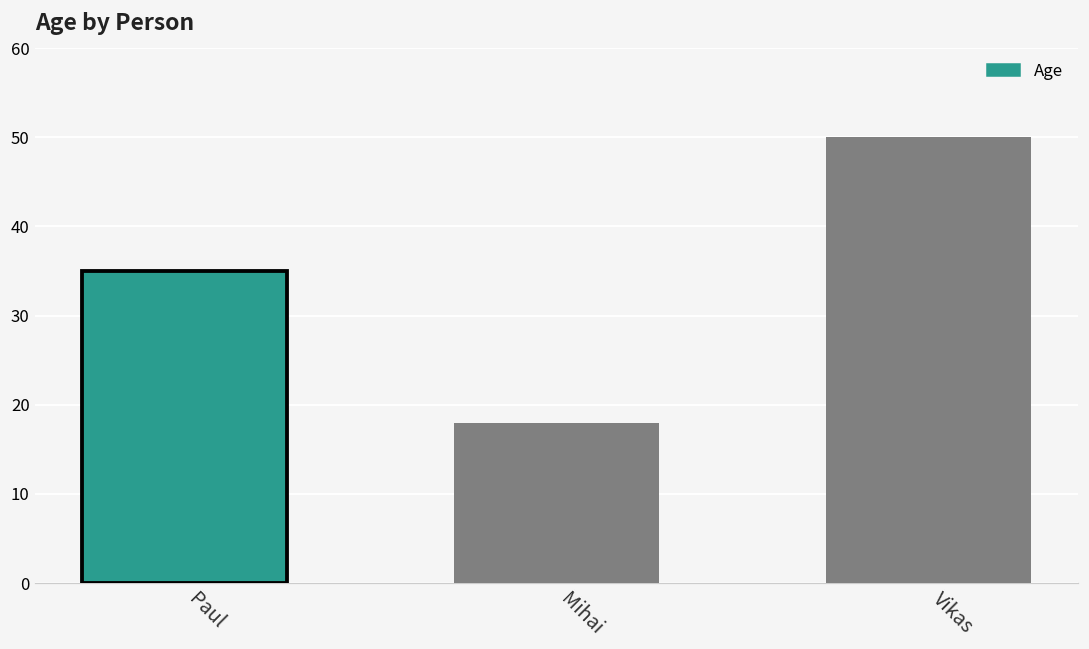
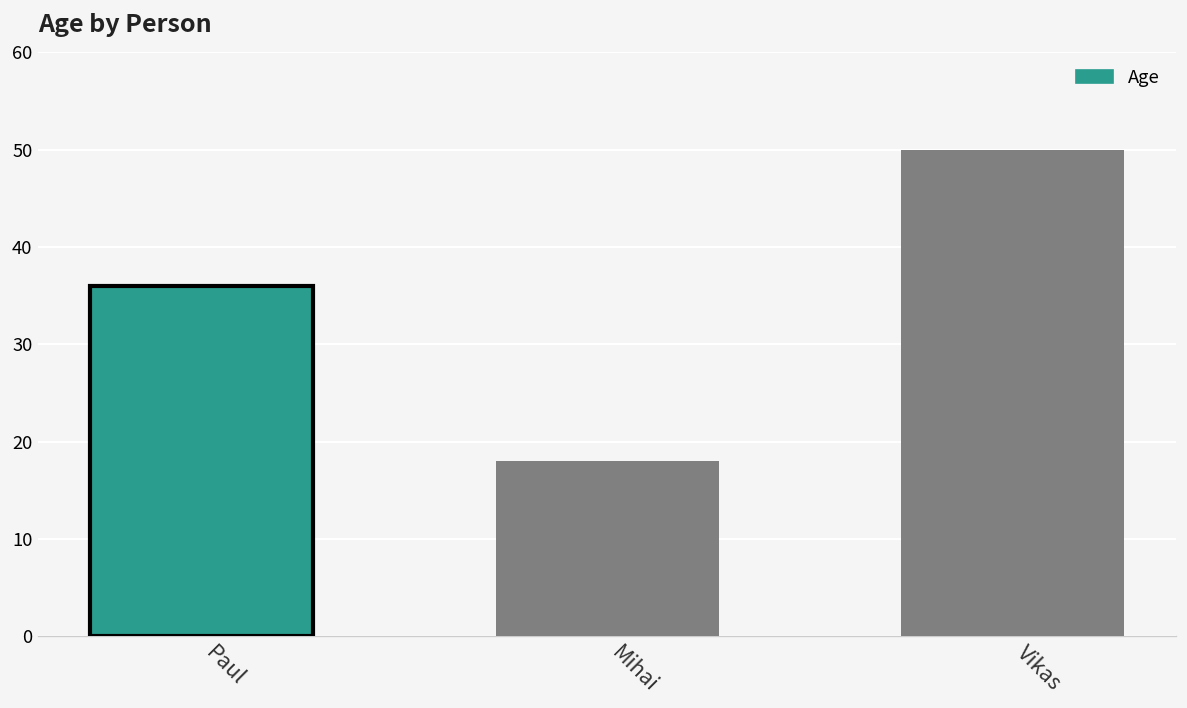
Paul: 35 -> 36
